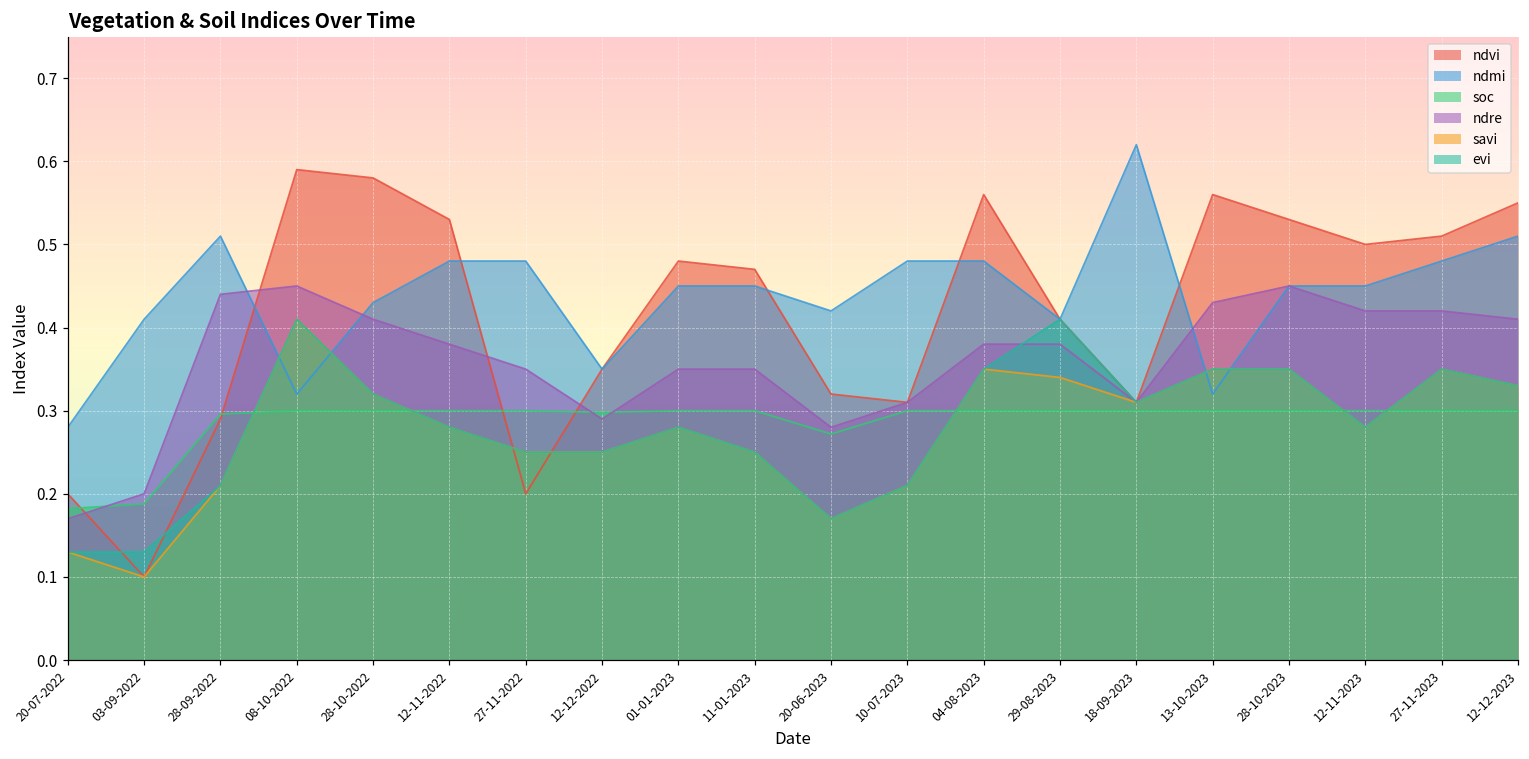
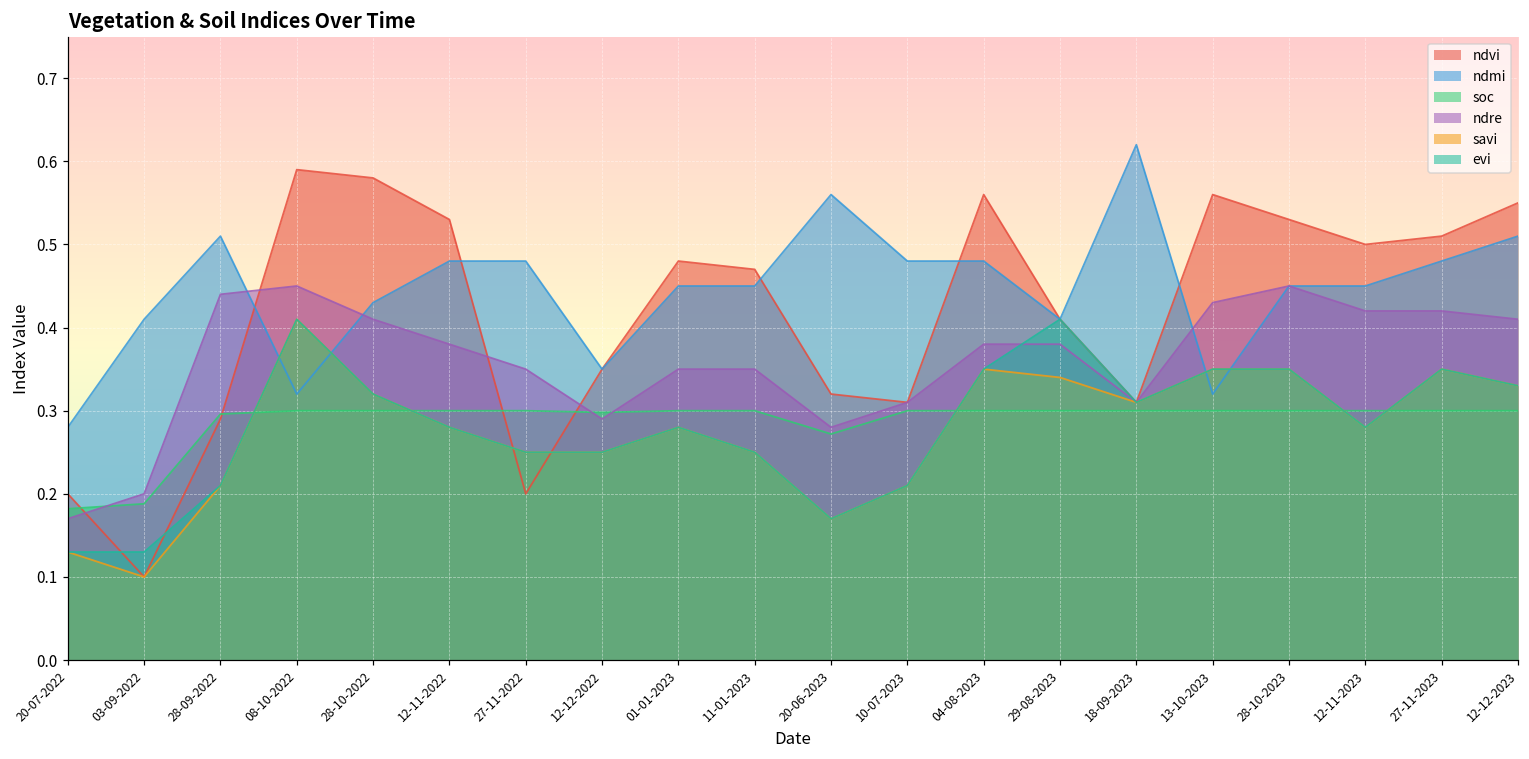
ndmi, 20-06-2023: 0.42 -> 0.56
